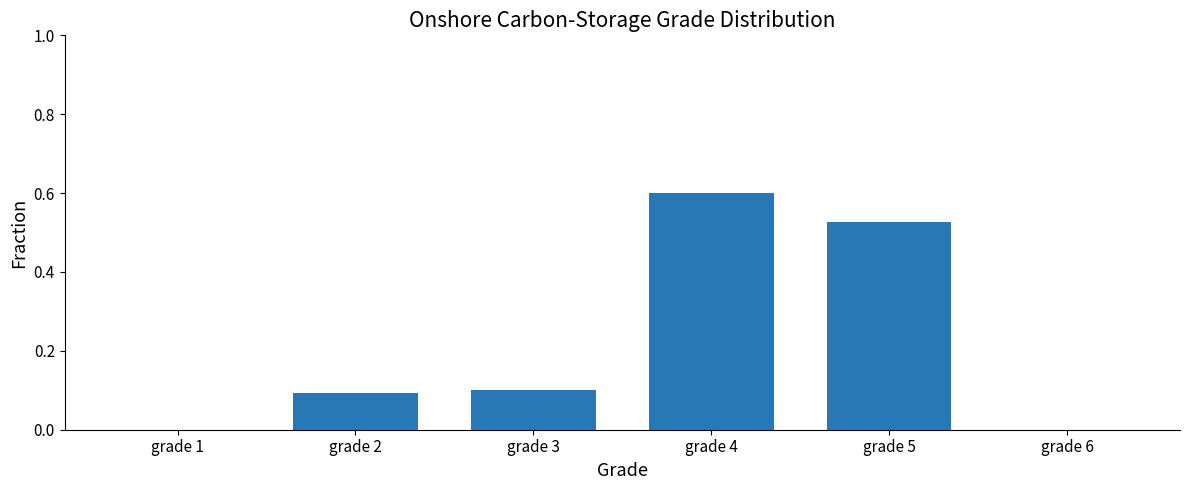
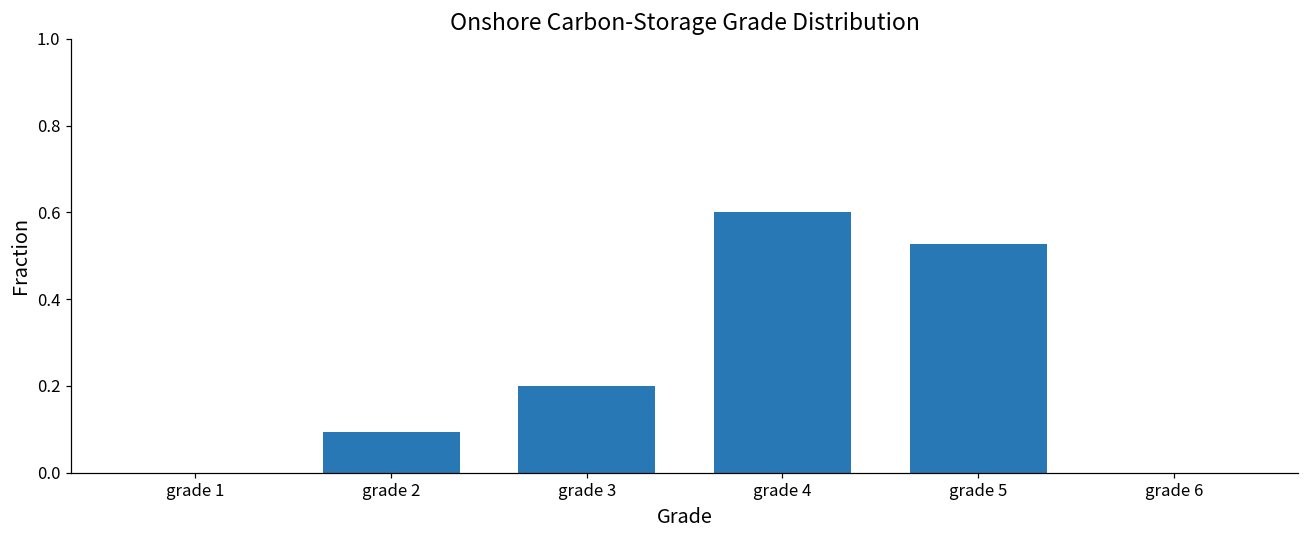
grade 3: 0.1 -> 0.2
